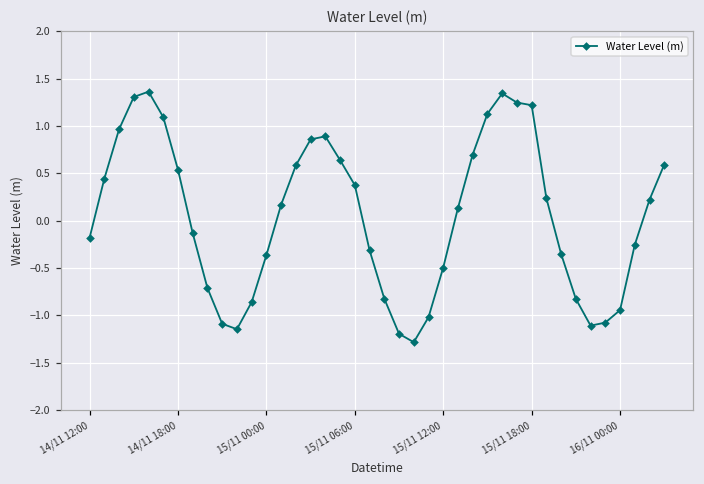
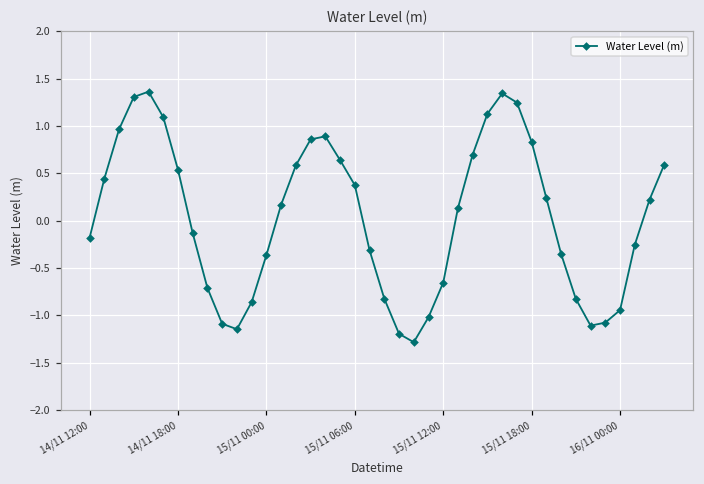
15/11 12:00: -0.5 -> -0.7
15/11 18:00: 1.2 -> 0.8
